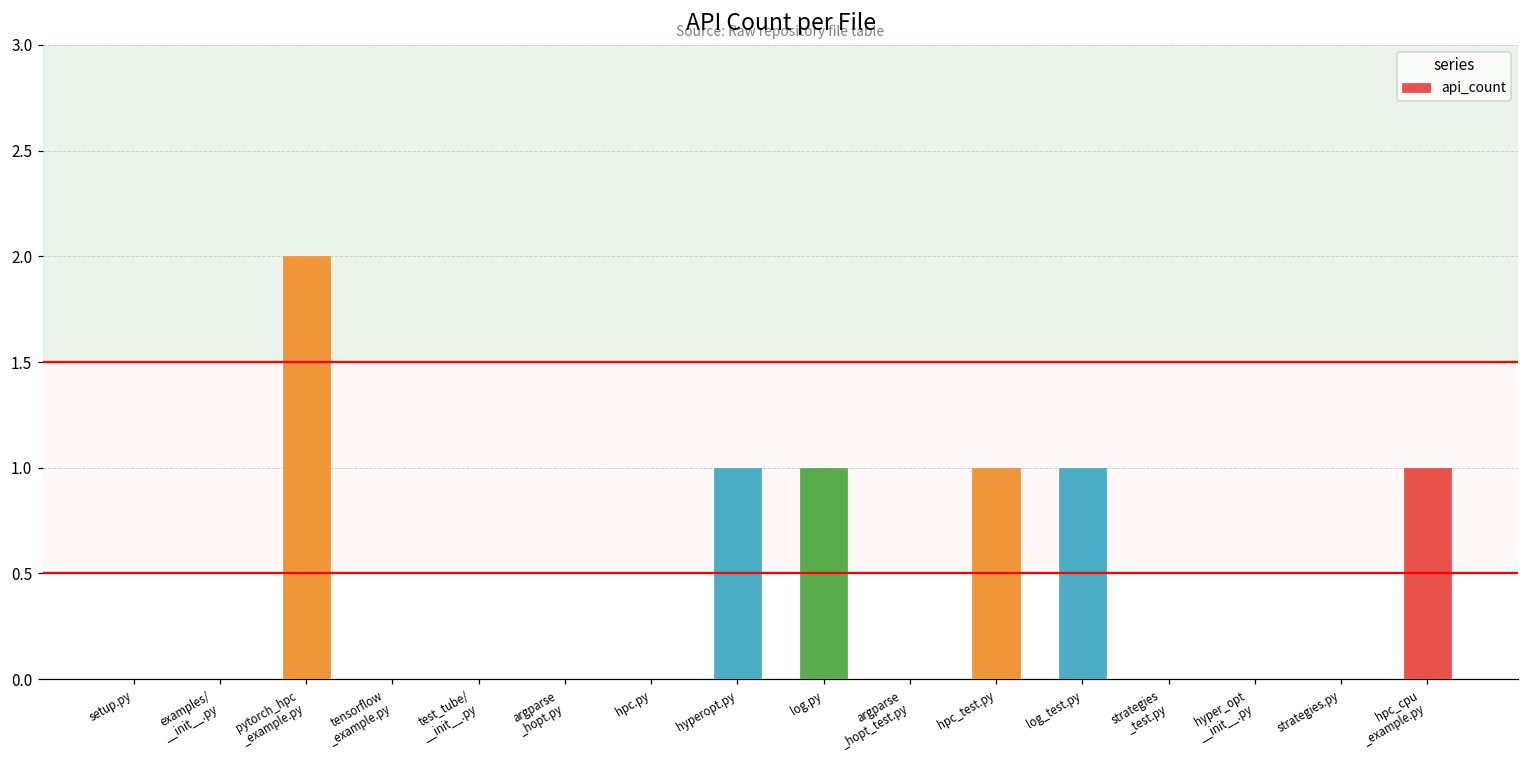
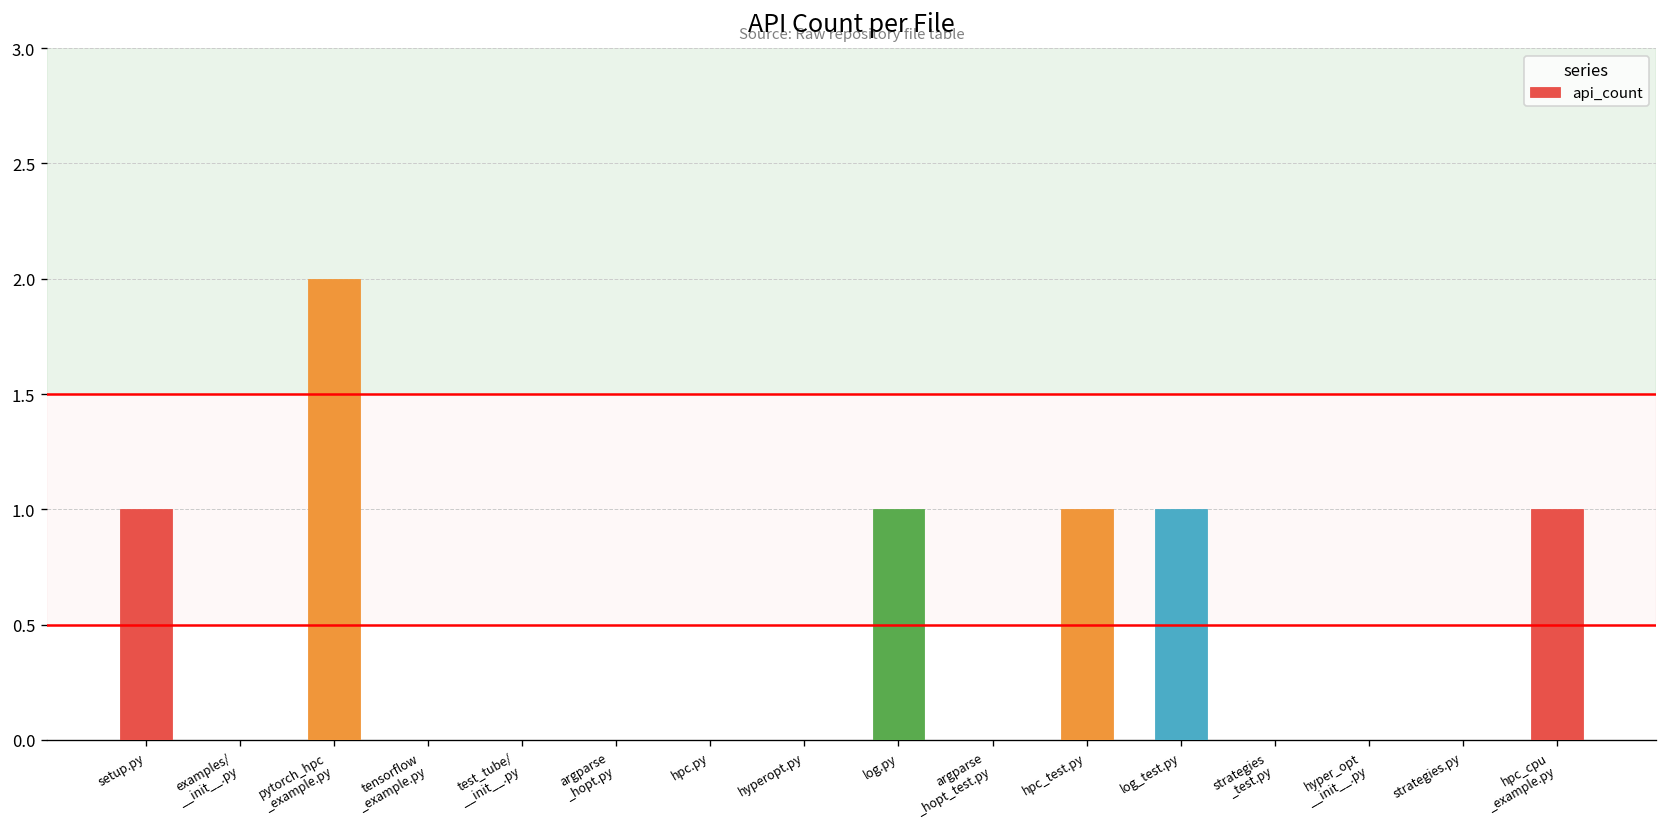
setup.py: 0 -> 1
hyperopt.py: 1 -> 0
